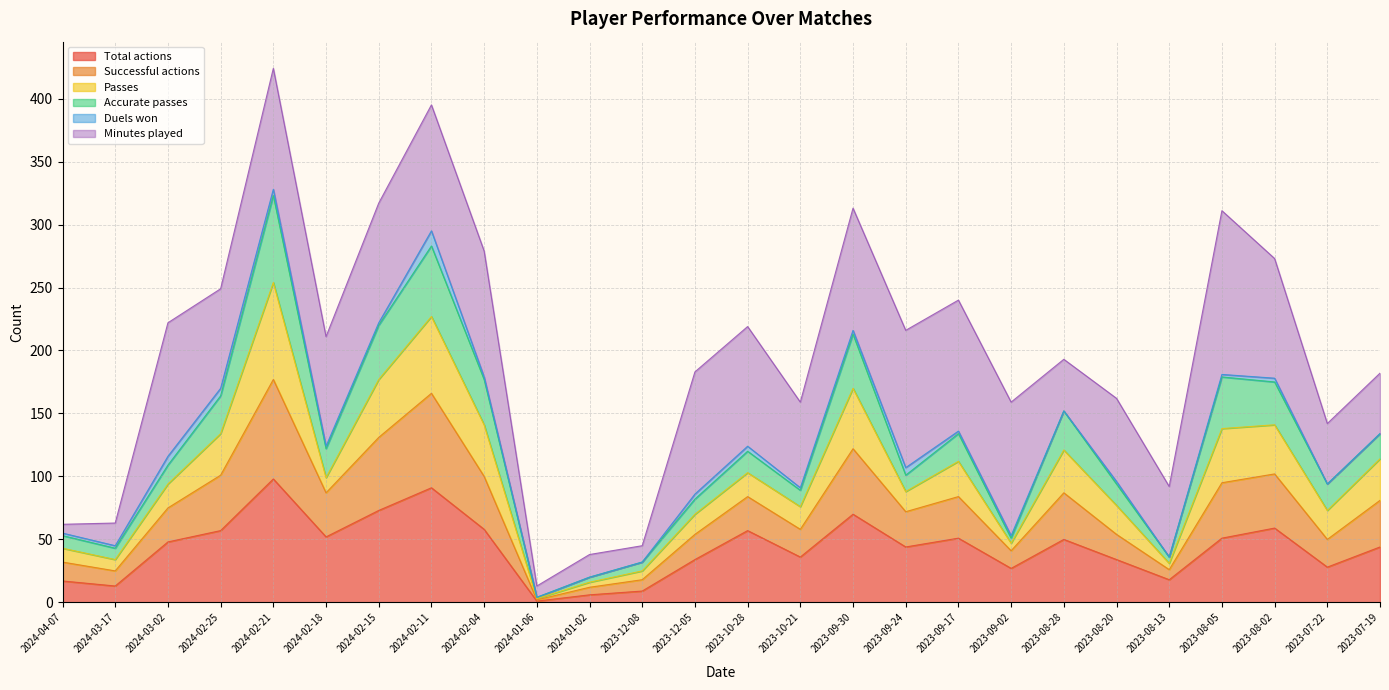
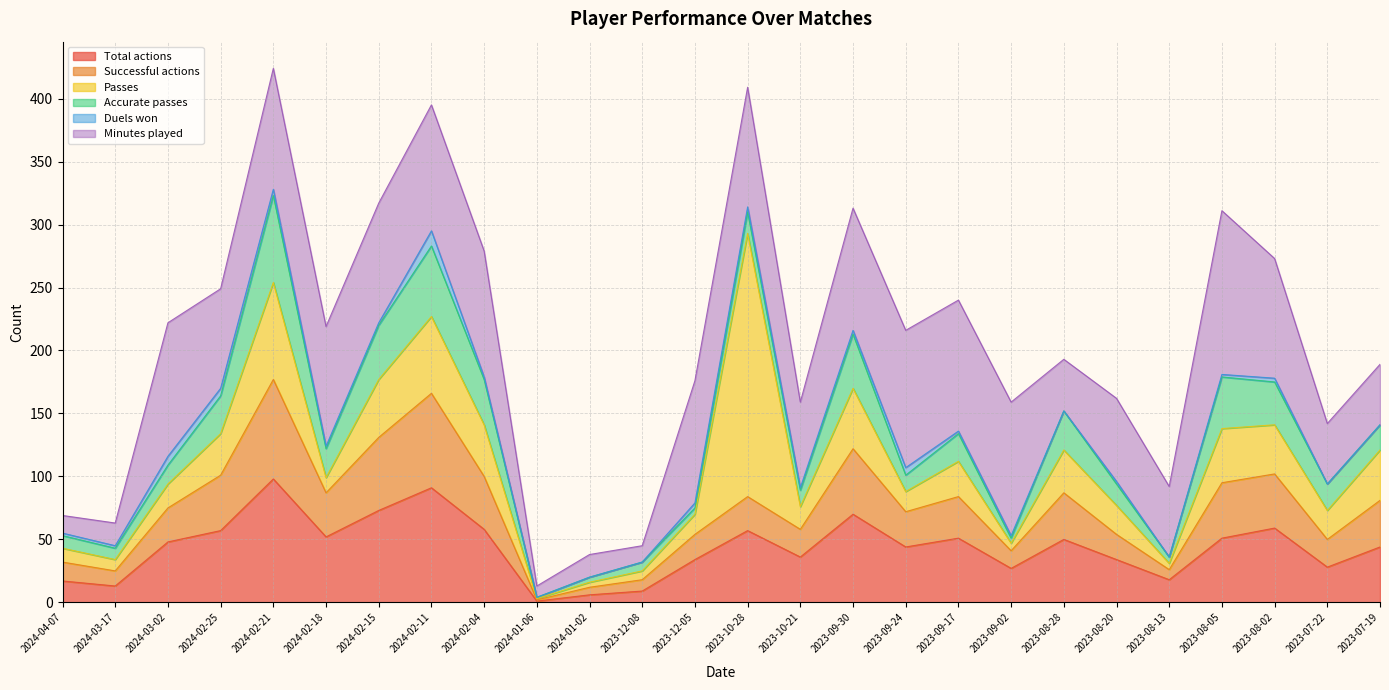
Minutes played, 2024-04-07: 7 -> 14
Minutes played, 2024-02-18: 87 -> 95
Accurate passes, 2023-12-05: 12 -> 5
Passes, 2023-10-28: 19 -> 209
Passes, 2023-07-19: 33 -> 40
